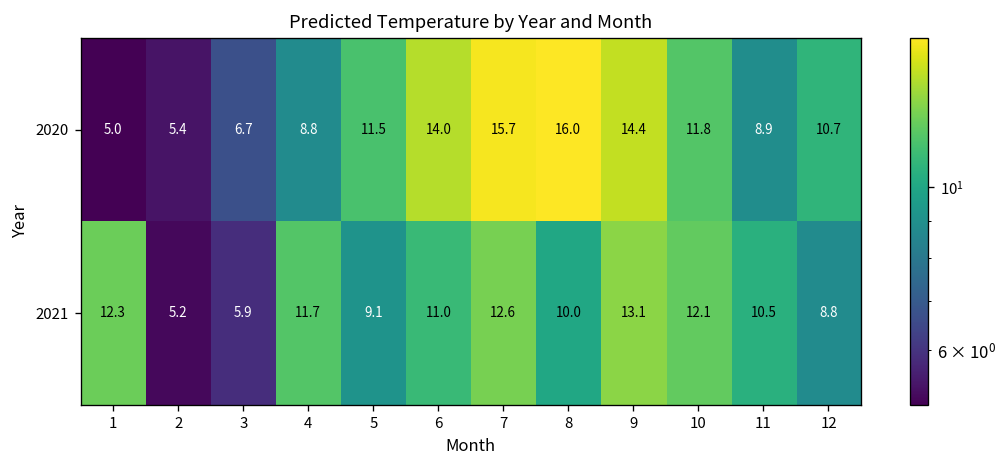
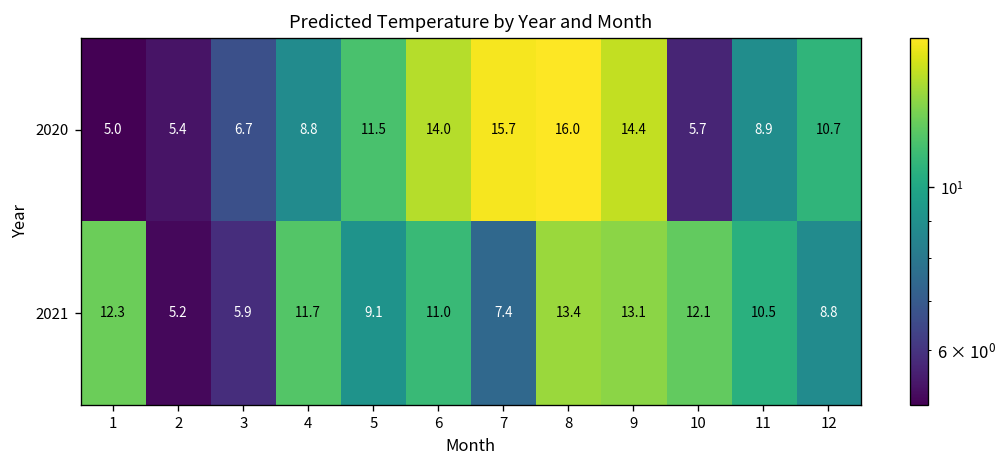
2020, 10: 11.8 -> 5.7
2021, 7: 12.6 -> 7.4
2021, 8: 10.0 -> 13.4
